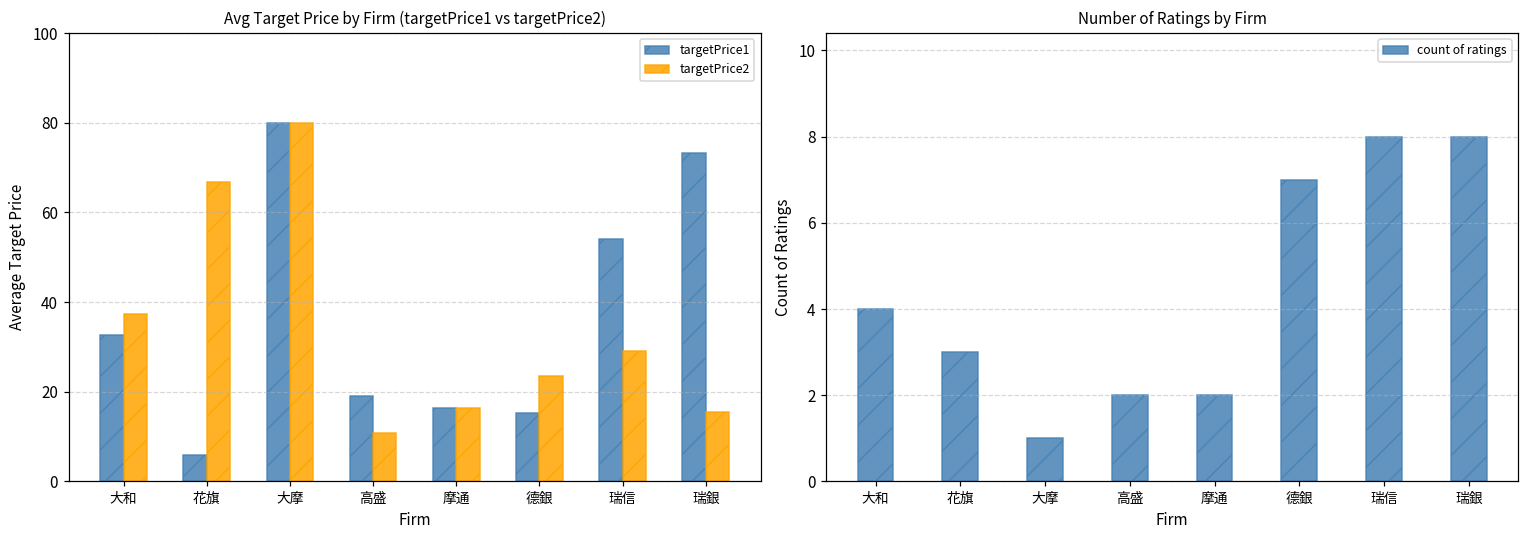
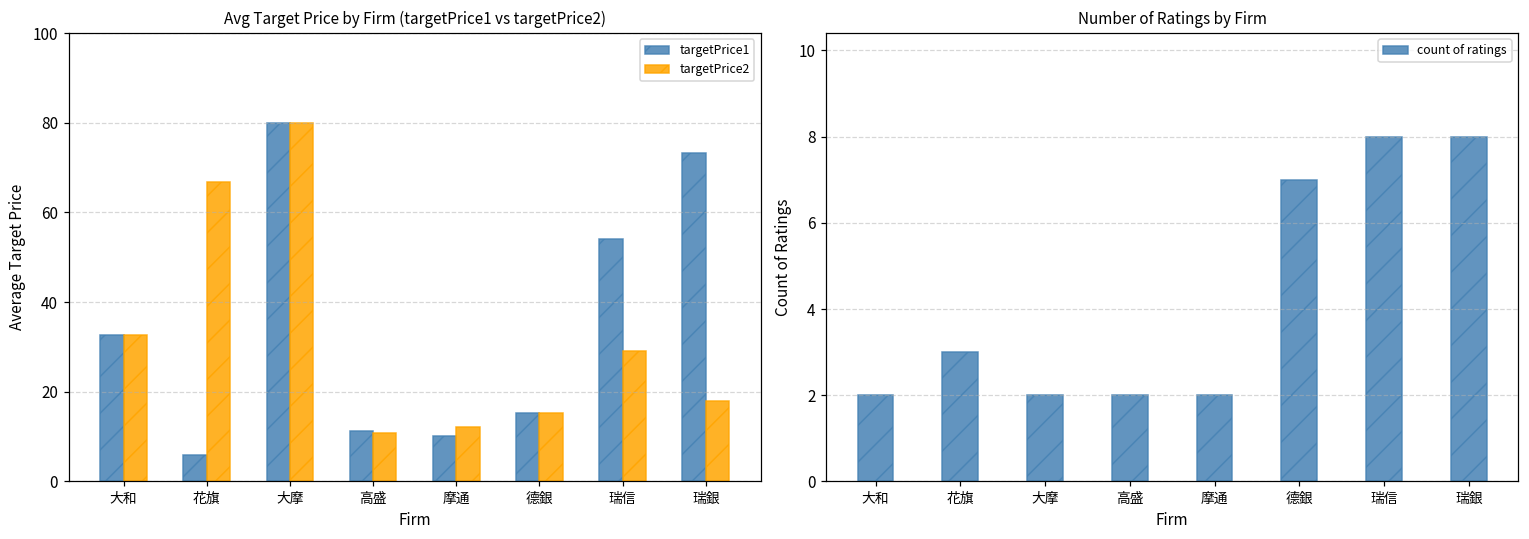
Avg Target Price by Firm (targetPrice1 vs targetPrice2), targetPrice2, 大和: 37 -> 33
Avg Target Price by Firm (targetPrice1 vs targetPrice2), targetPrice1, 高盛: 19 -> 11
Avg Target Price by Firm (targetPrice1 vs targetPrice2), targetPrice1, 摩通: 16 -> 10
Avg Target Price by Firm (targetPrice1 vs targetPrice2), targetPrice2, 摩通: 16 -> 12
Avg Target Price by Firm (targetPrice1 vs targetPrice2), targetPrice2, 德銀: 24 -> 15
Avg Target Price by Firm (targetPrice1 vs targetPrice2), targetPrice2, 瑞銀: 16 -> 18
Number of Ratings by Firm, 大和: 4 -> 2
Number of Ratings by Firm, 大摩: 1 -> 2
